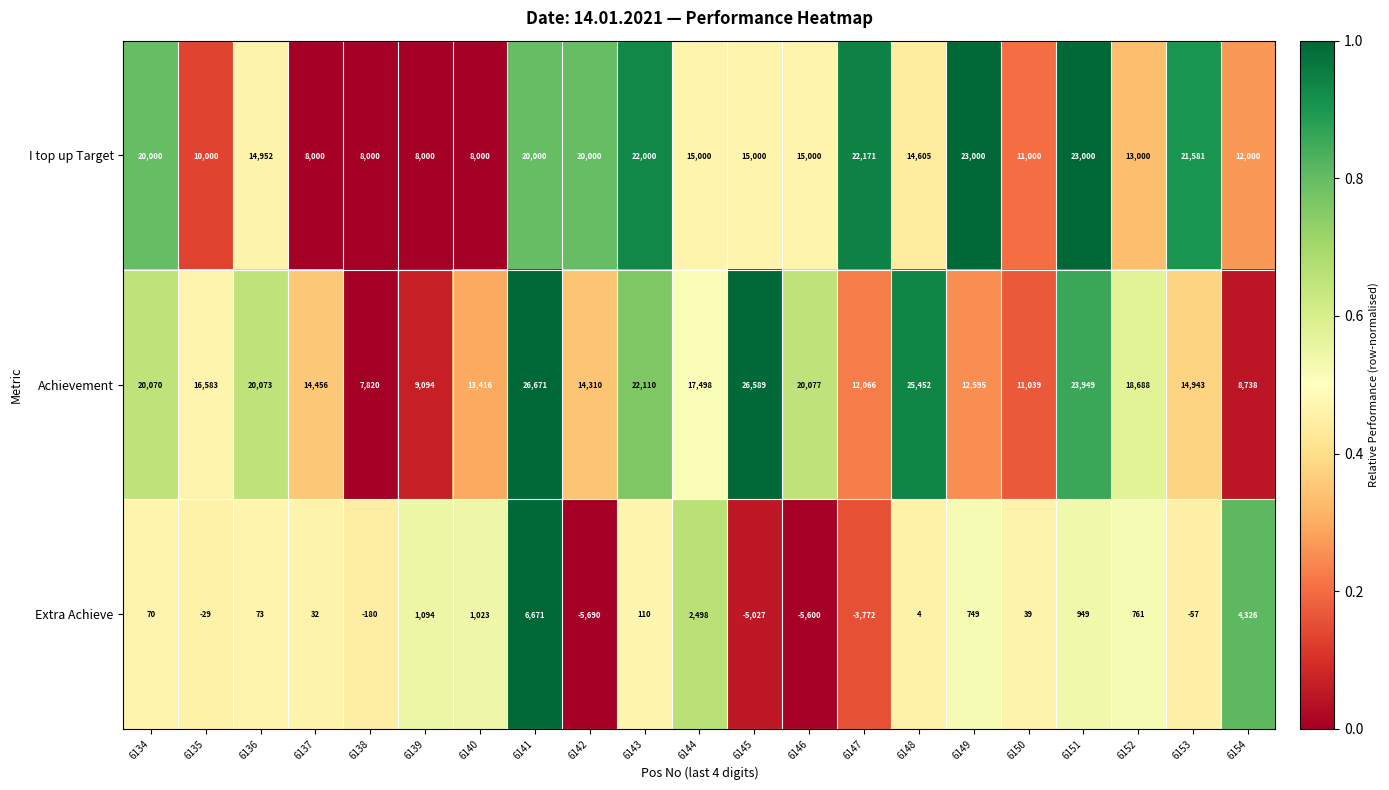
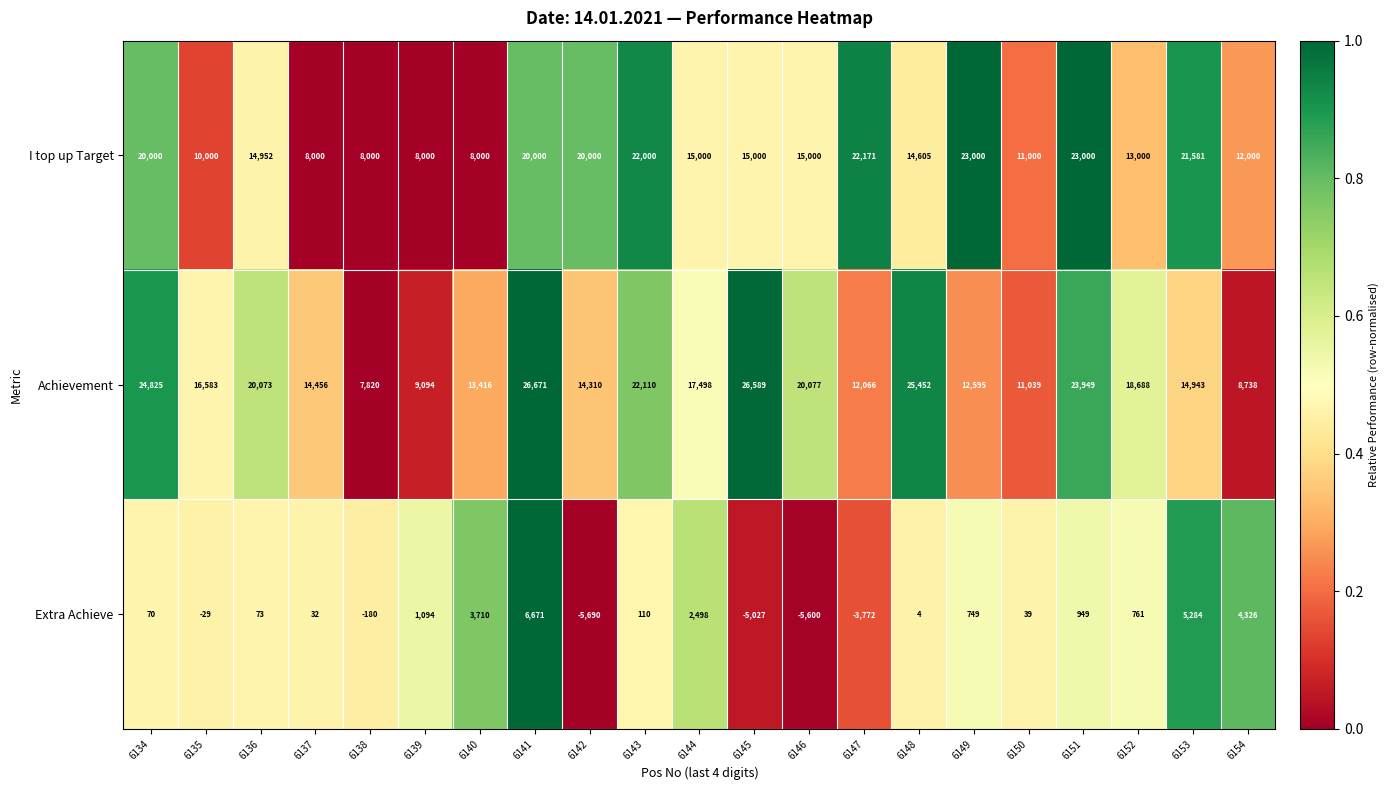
Achievement, 6134: 20,070 -> 24,825
Extra Achieve, 6140: 1,023 -> 3,710
Extra Achieve, 6153: -57 -> 5,284
